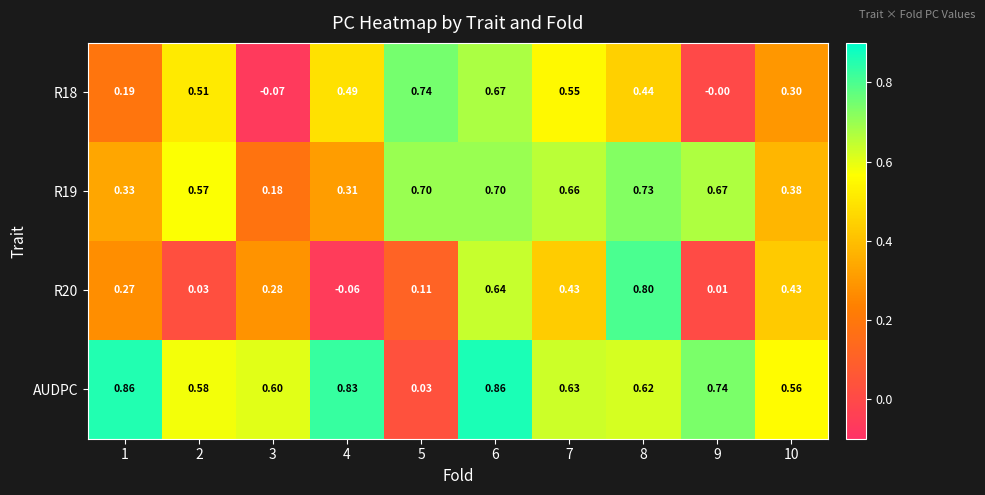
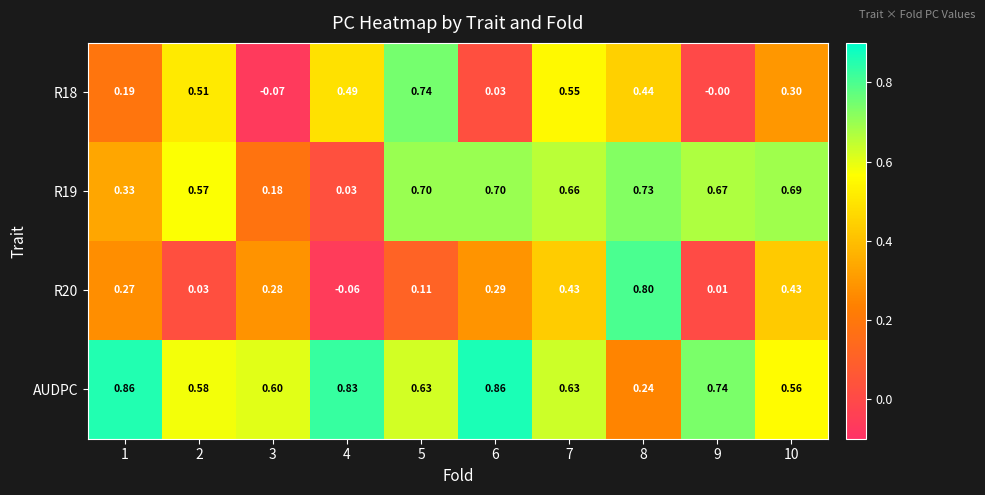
R18, 6: 0.67 -> 0.03
R19, 4: 0.31 -> 0.03
R19, 10: 0.38 -> 0.69
R20, 6: 0.64 -> 0.29
AUDPC, 5: 0.03 -> 0.63
AUDPC, 8: 0.62 -> 0.24
